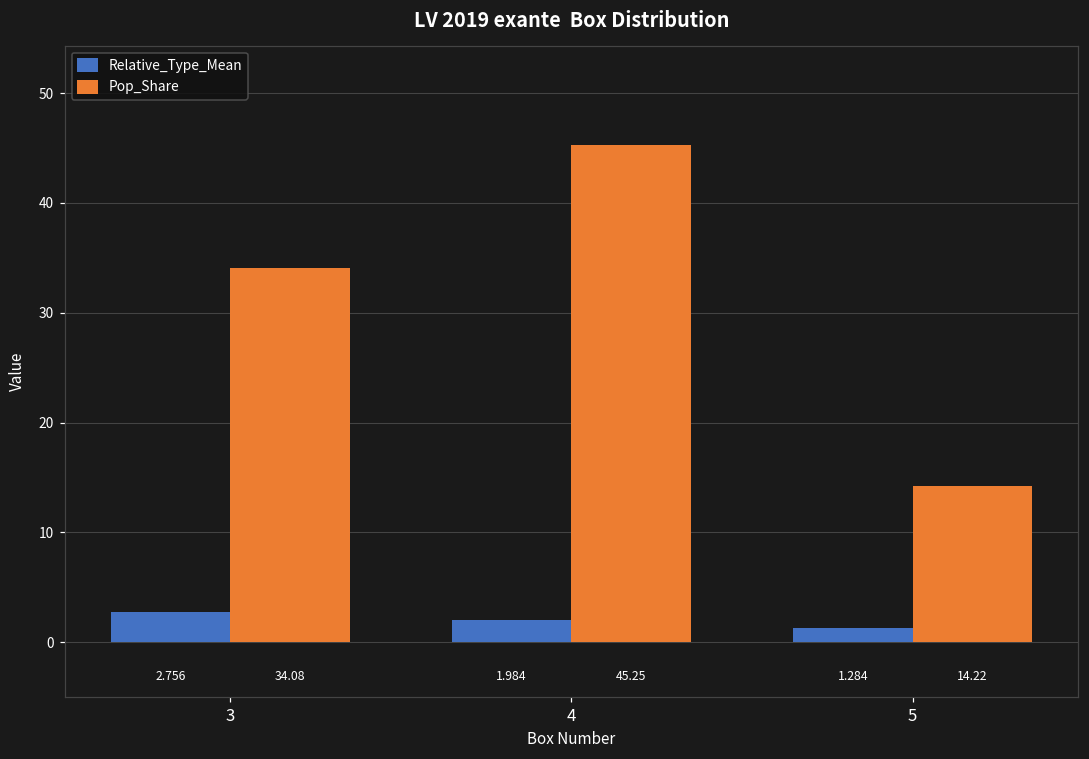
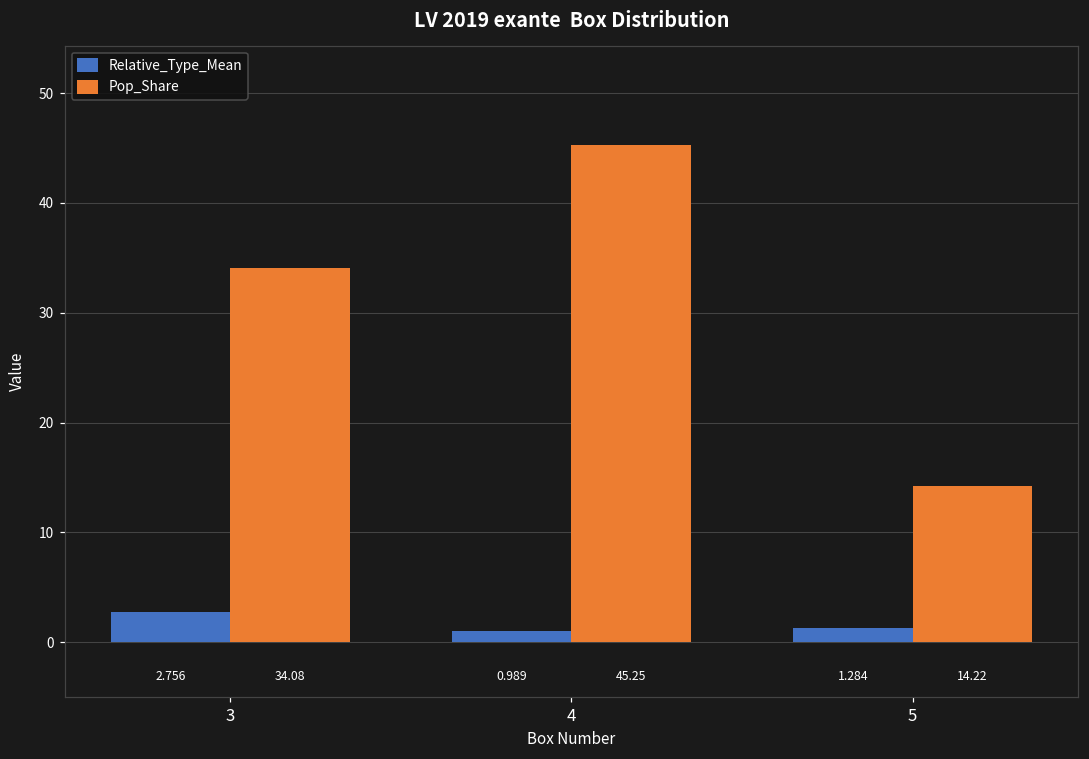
Relative_Type_Mean, 4: 1.984 -> 0.989
